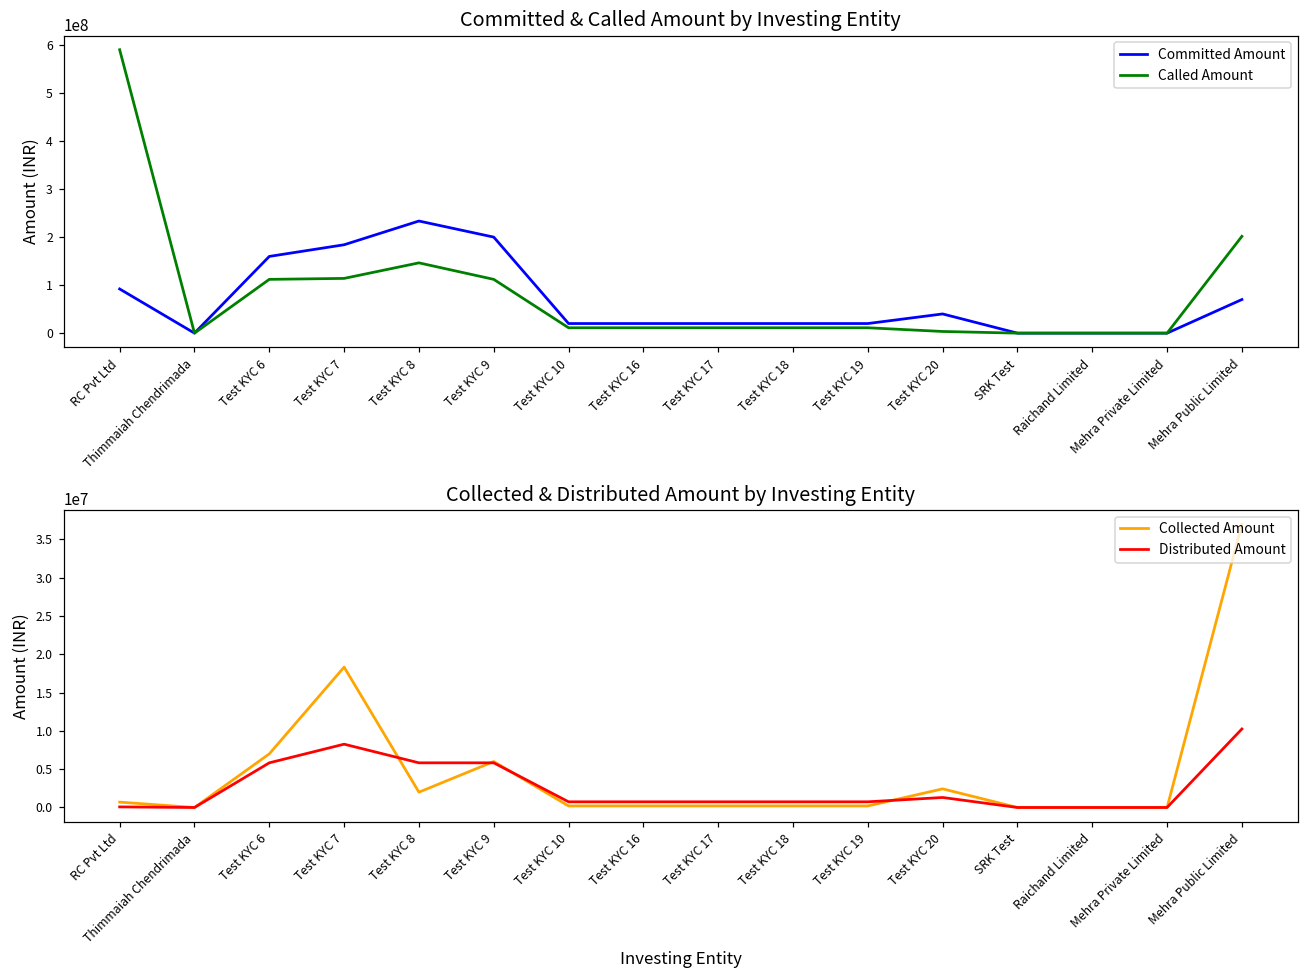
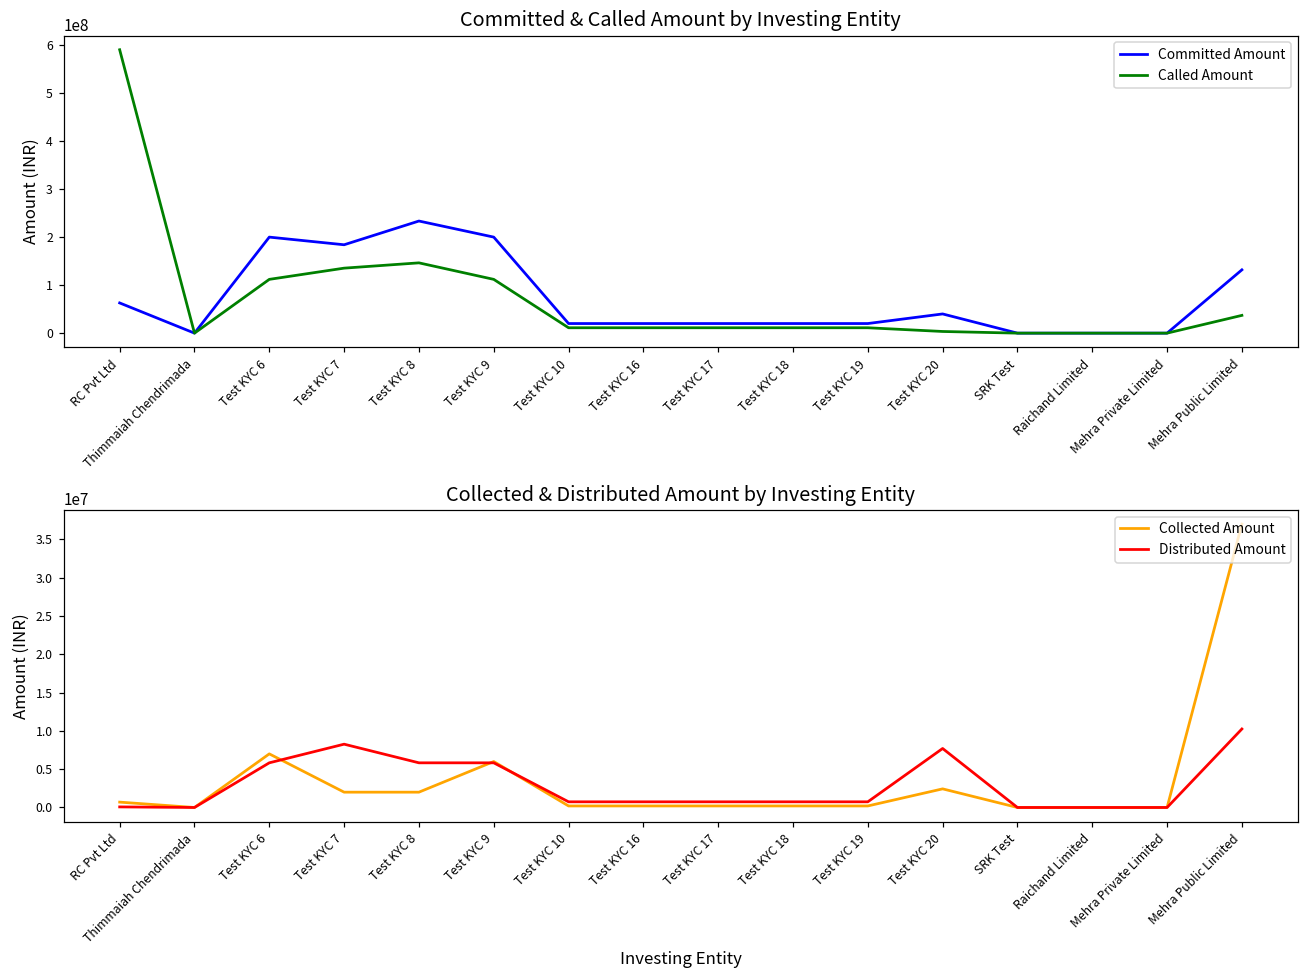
Committed & Called Amount by Investing Entity, Committed Amount, RC Pvt Ltd: 90000000 -> 60000000
Committed & Called Amount by Investing Entity, Committed Amount, Test KYC 6: 160000000 -> 200000000
Committed & Called Amount by Investing Entity, Called Amount, Test KYC 7: 110000000 -> 140000000
Committed & Called Amount by Investing Entity, Committed Amount, Mehra Public Limited: 70000000 -> 130000000
Committed & Called Amount by Investing Entity, Called Amount, Mehra Public Limited: 200000000 -> 40000000
Collected & Distributed Amount by Investing Entity, Collected Amount, Test KYC 7: 18000000 -> 2000000
Collected & Distributed Amount by Investing Entity, Distributed Amount, Test KYC 20: 1000000 -> 8000000
